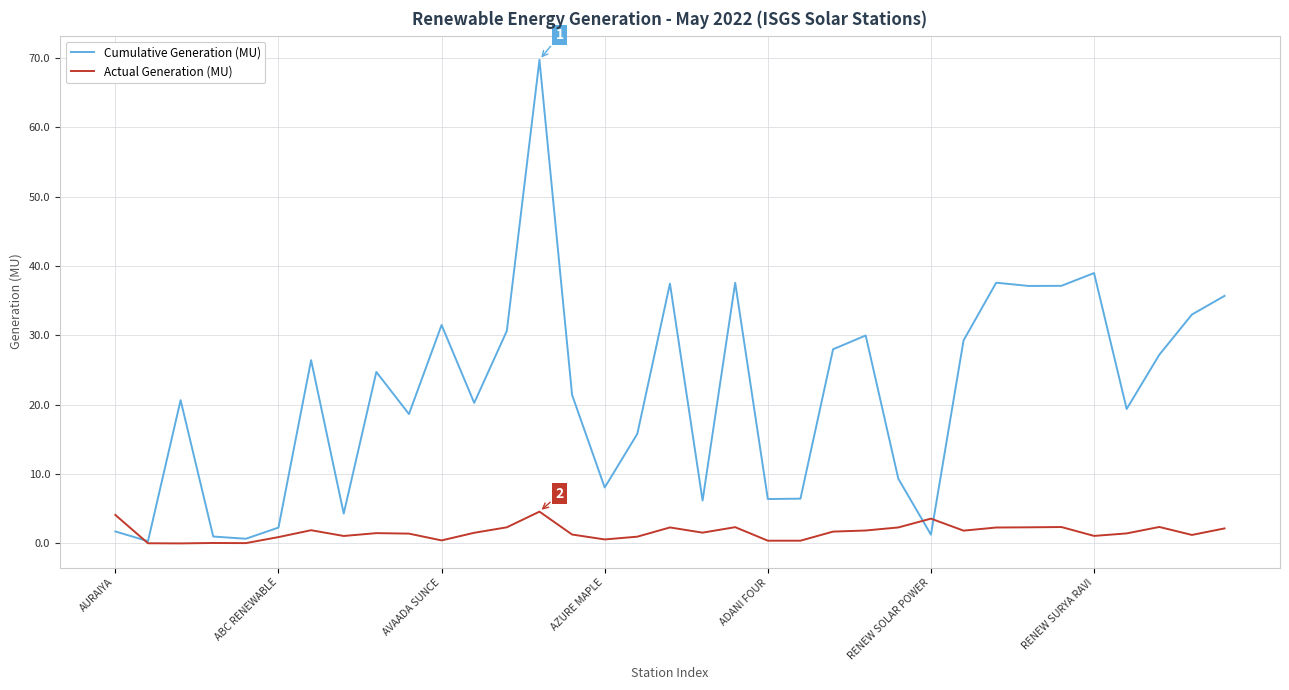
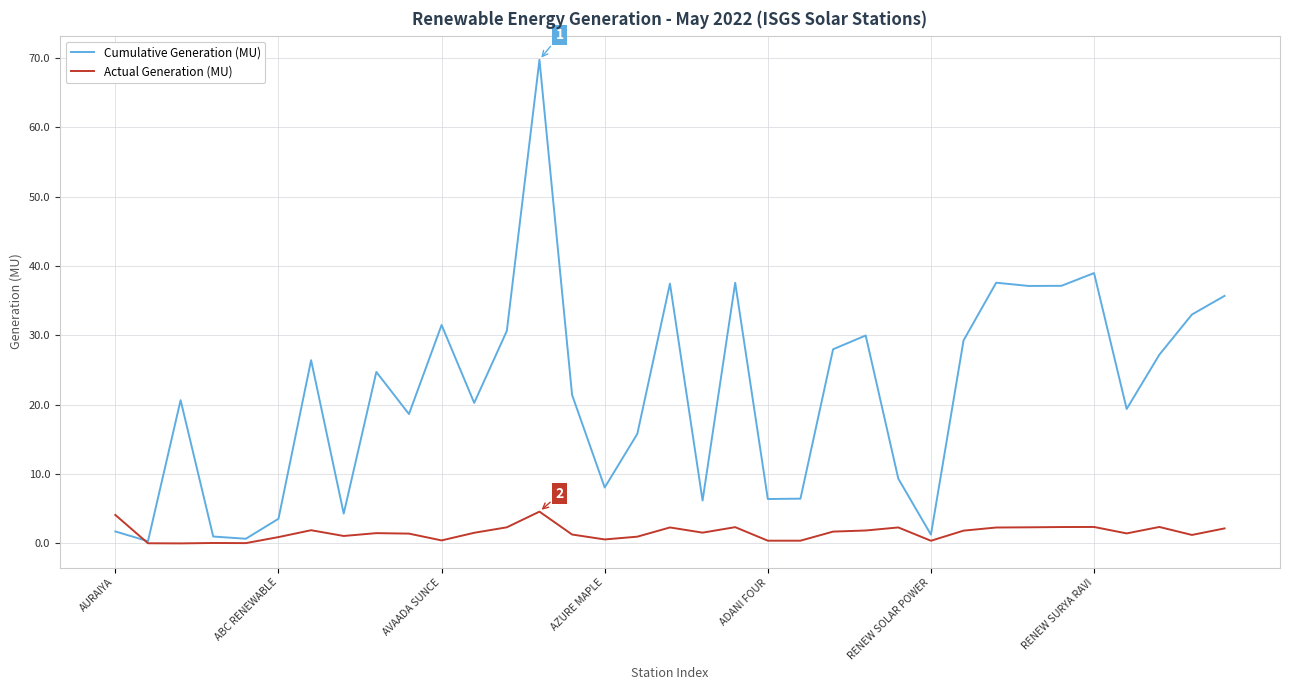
Cumulative Generation (MU), ABC RENEWABLE: 2 -> 4
Actual Generation (MU), RENEW SOLAR POWER: 4 -> 0
Actual Generation (MU), RENEW SURYA RAVI: 1 -> 2
